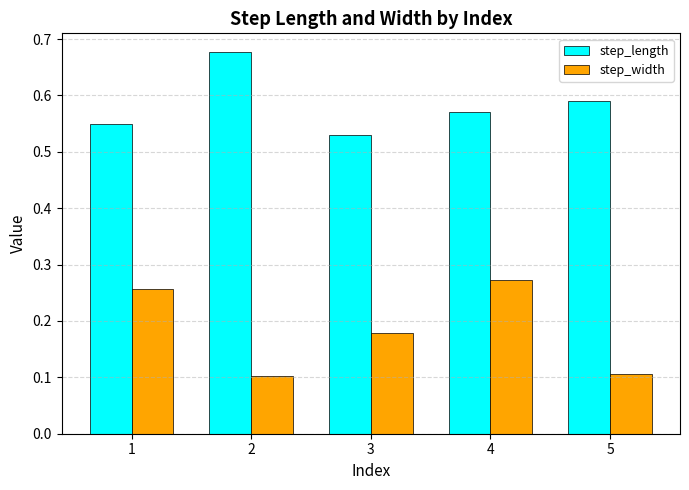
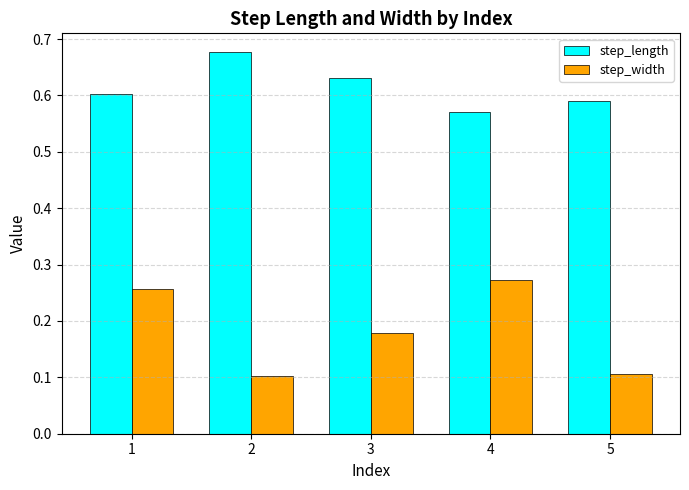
step_length, 1: 0.55 -> 0.60
step_length, 3: 0.53 -> 0.63
